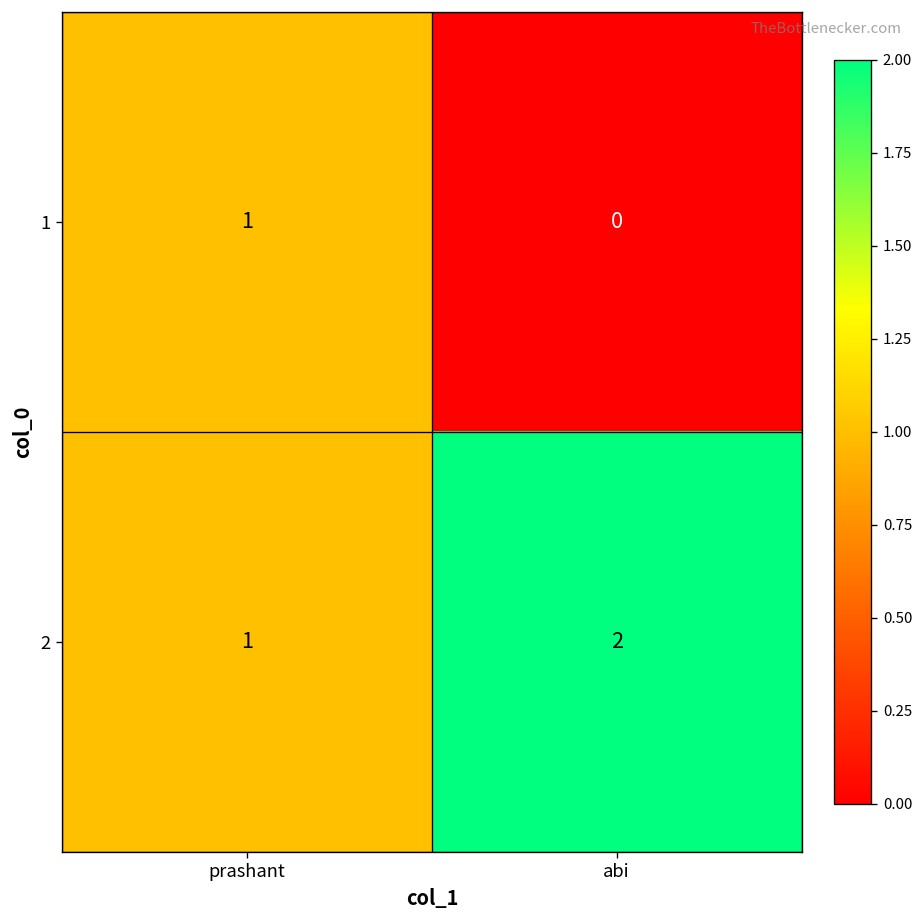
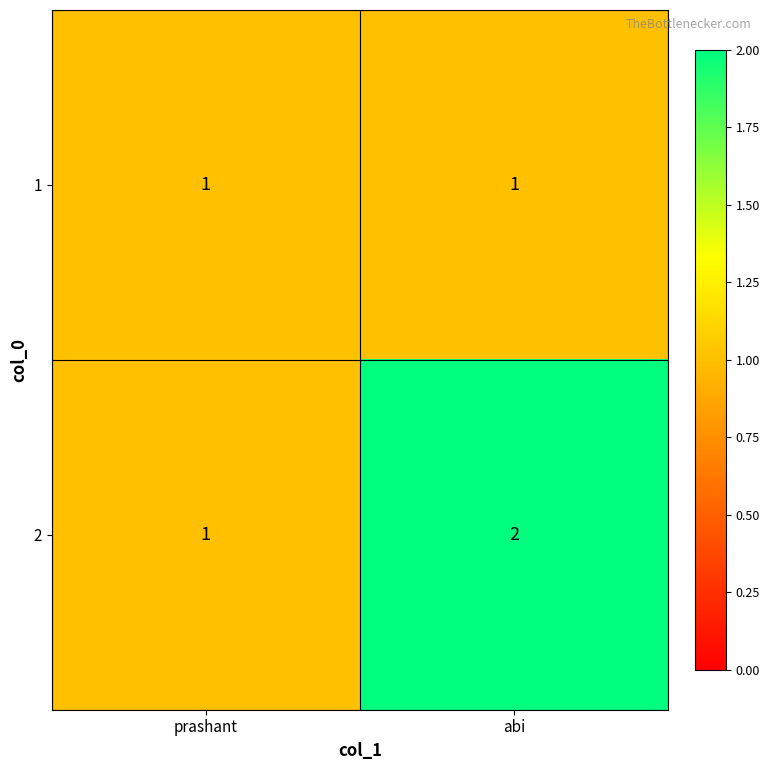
1, abi: 0 -> 1
